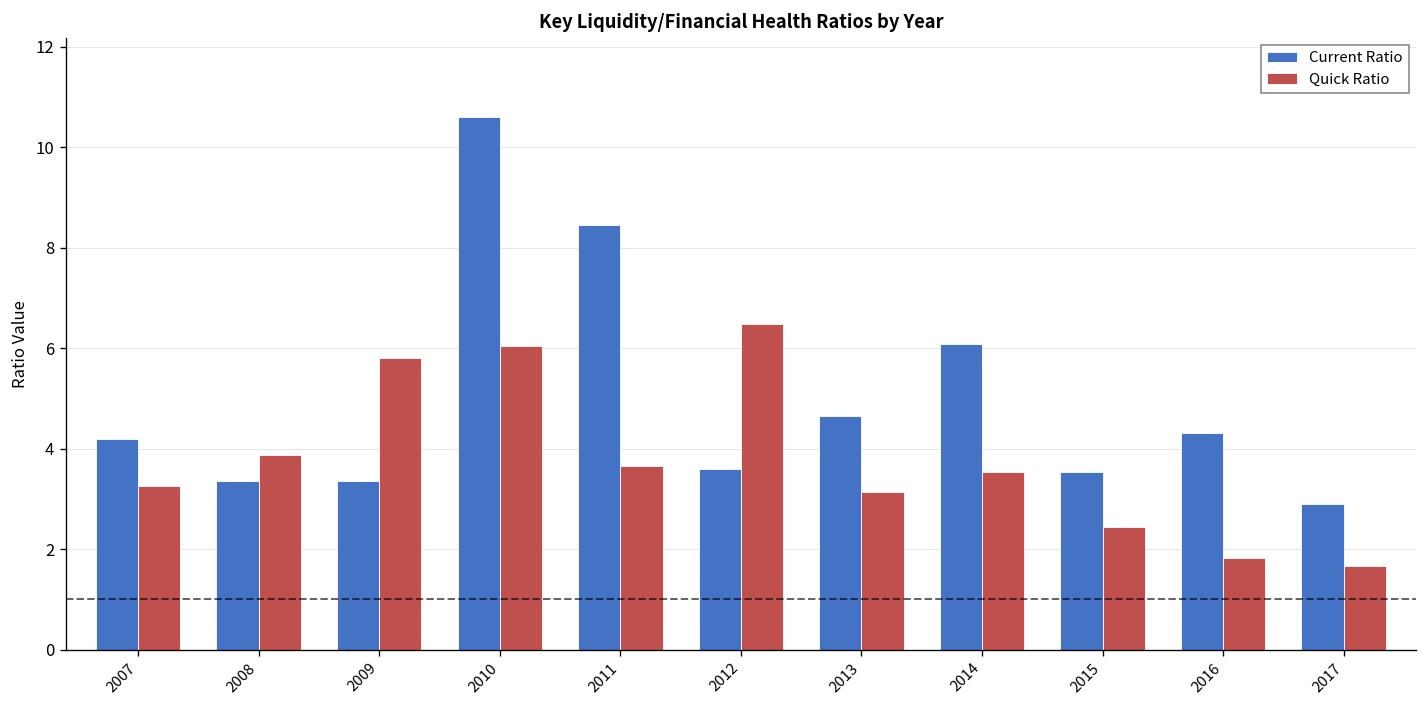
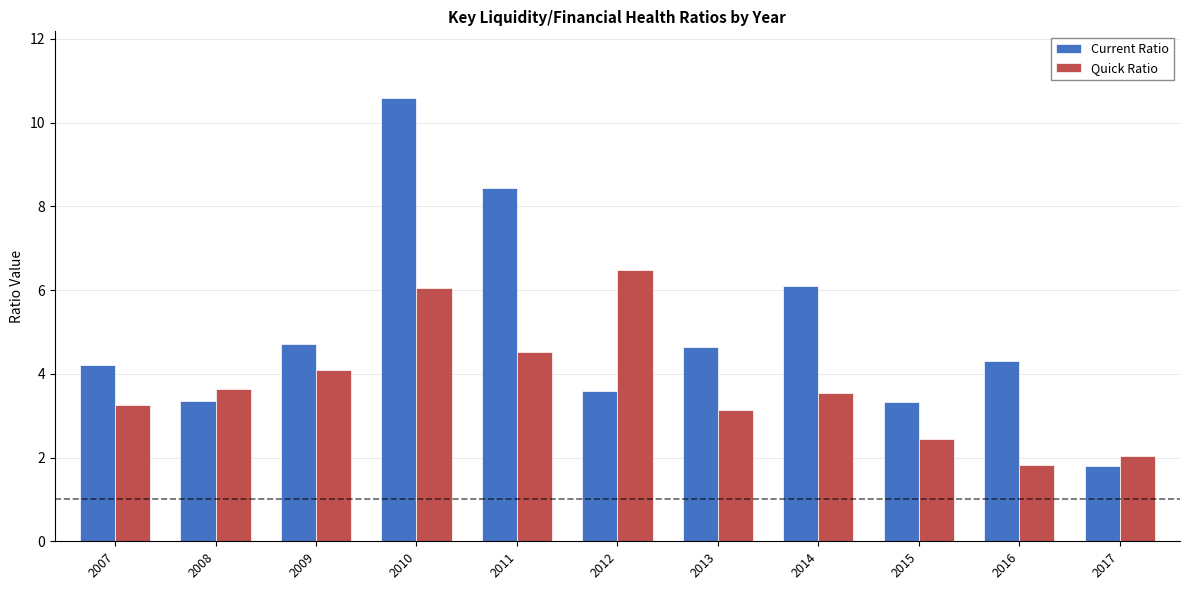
Quick Ratio, 2008: 3.9 -> 3.6
Current Ratio, 2009: 3.4 -> 4.7
Quick Ratio, 2009: 5.8 -> 4.1
Quick Ratio, 2011: 3.7 -> 4.5
Current Ratio, 2015: 3.5 -> 3.3
Current Ratio, 2017: 2.9 -> 1.8
Quick Ratio, 2017: 1.7 -> 2.0
